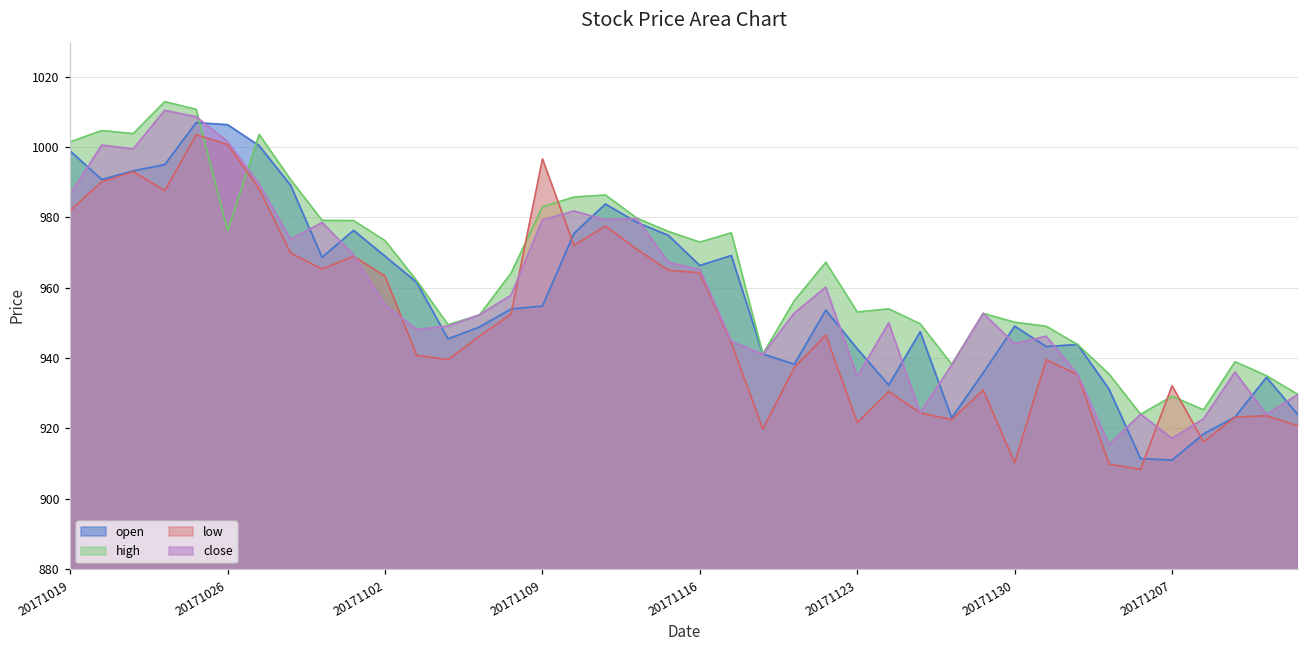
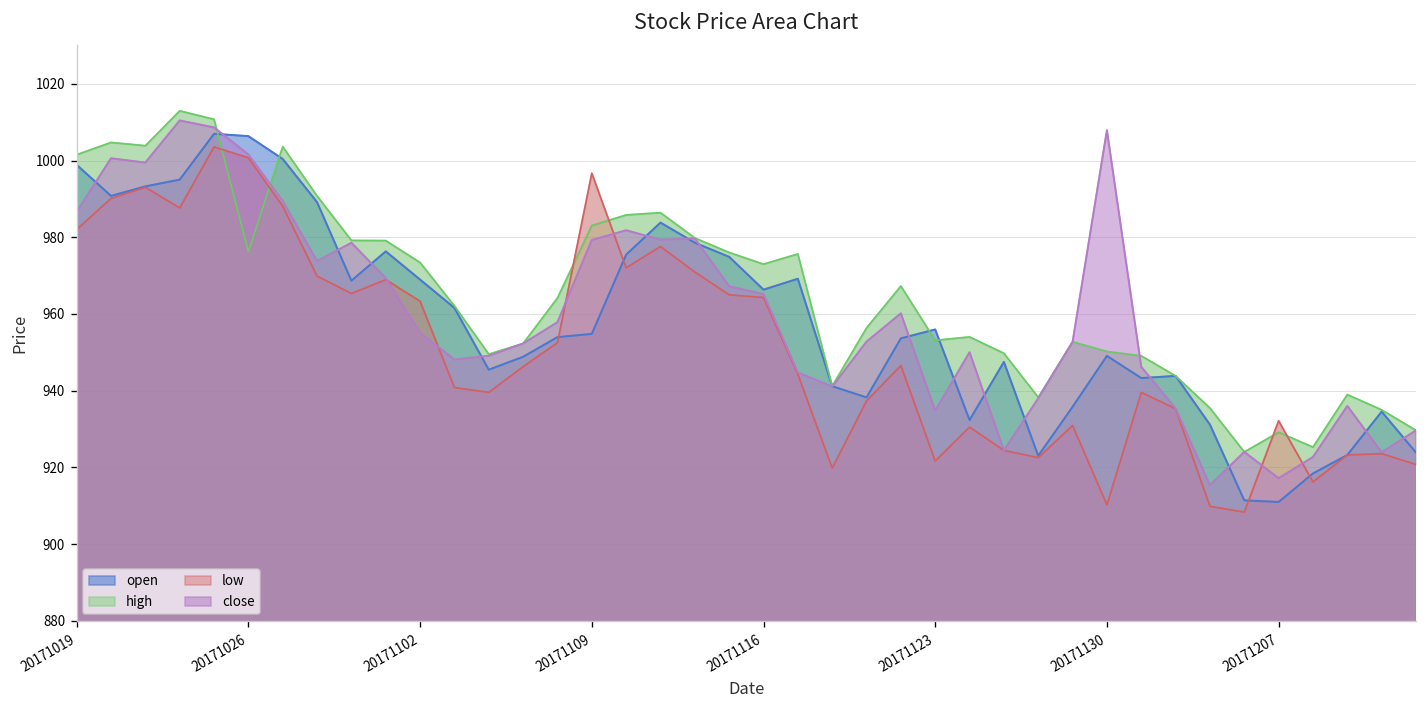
open, 20171123: 943 -> 956
close, 20171130: 944 -> 1008
